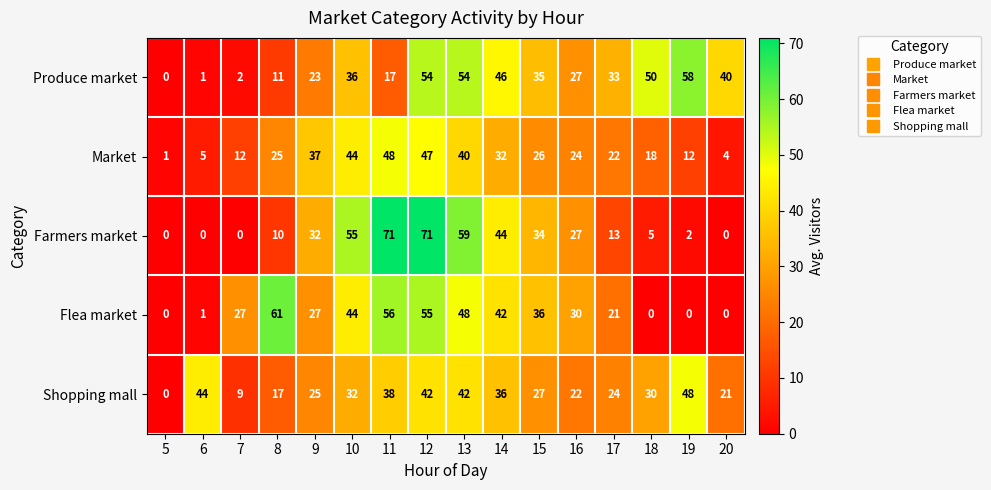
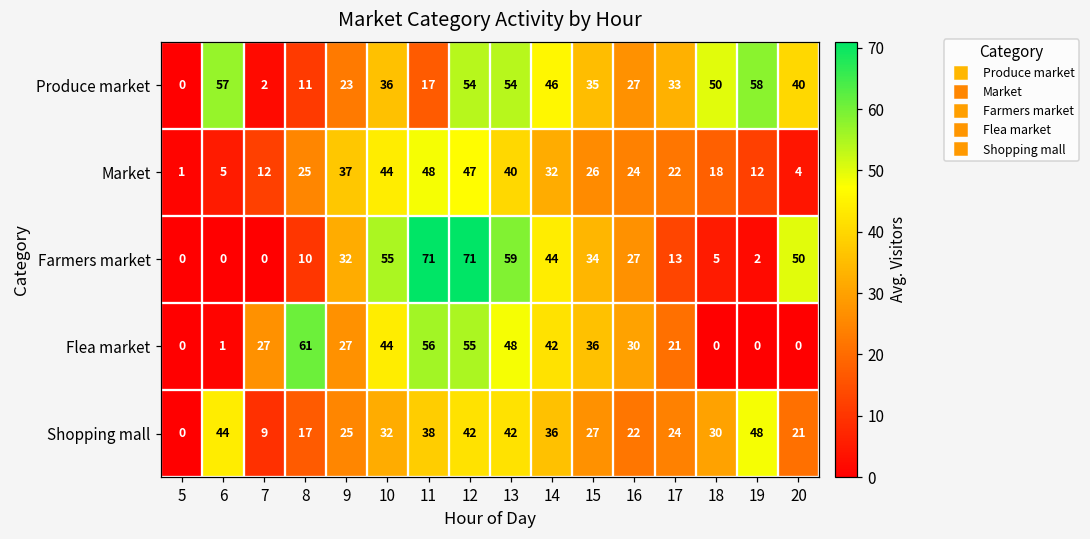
Produce market, 6: 1 -> 57
Farmers market, 20: 0 -> 50
